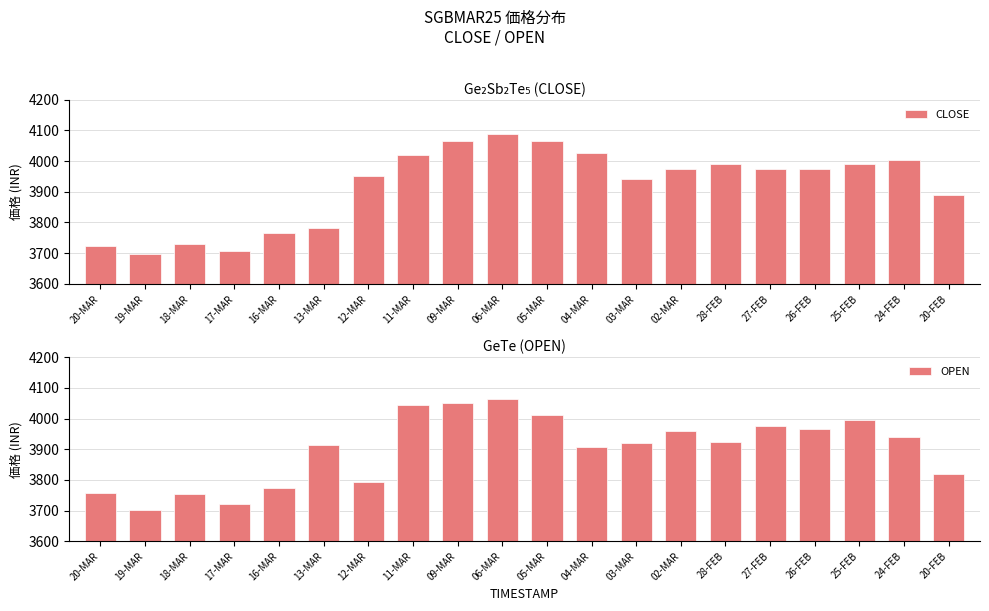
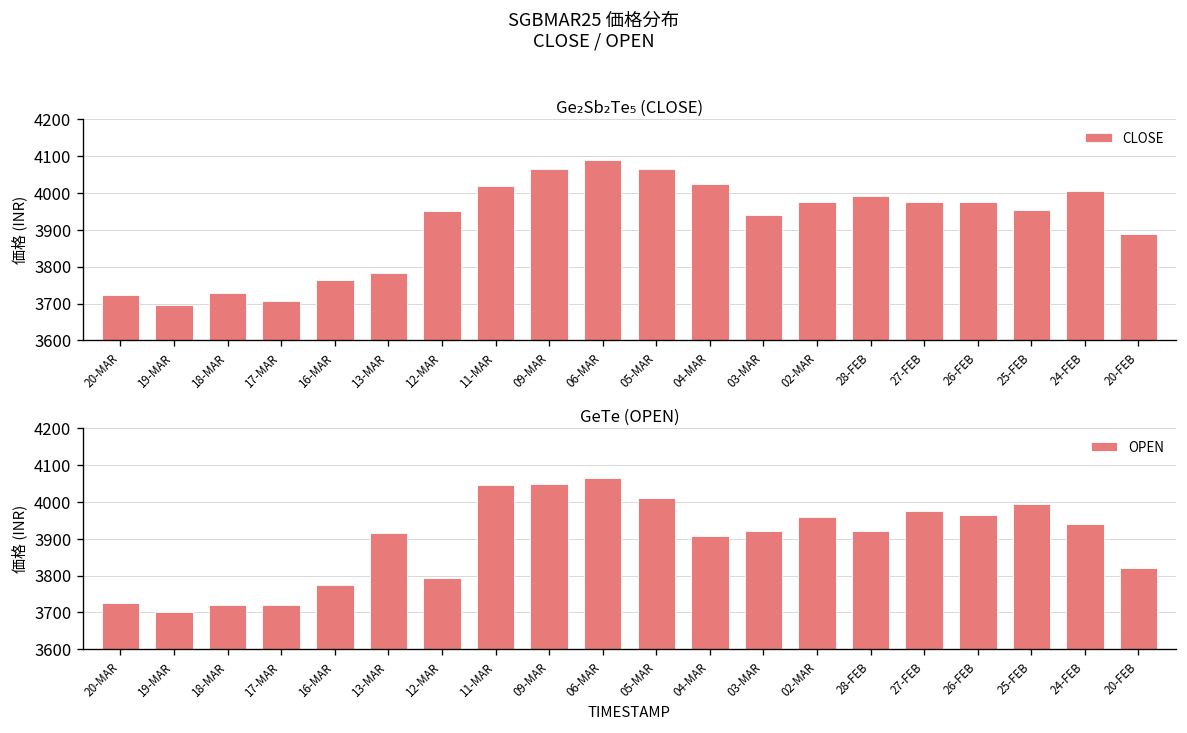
Ge₂Sb₂Te₅ (CLOSE), 25-FEB: 3990 -> 3960
GeTe (OPEN), 20-MAR: 3760 -> 3730
GeTe (OPEN), 18-MAR: 3760 -> 3720
